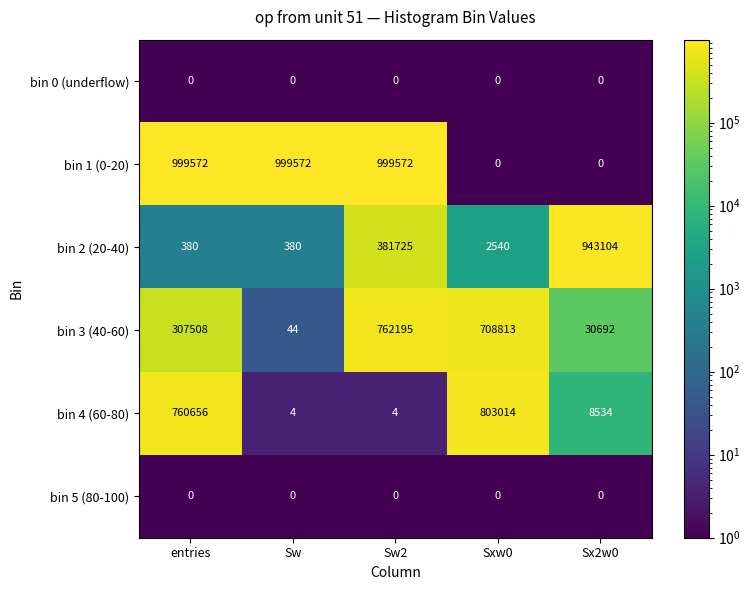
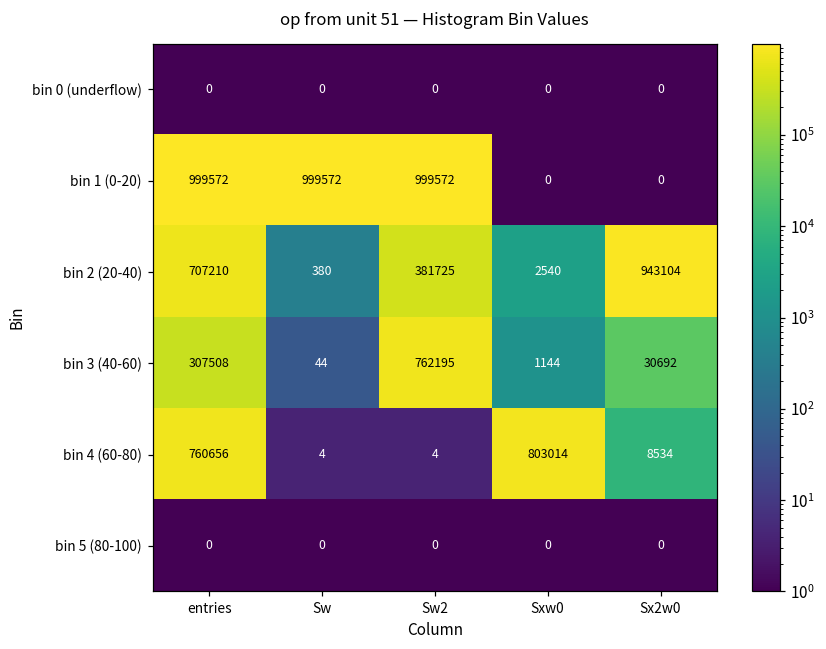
bin 2 (20-40), entries: 380 -> 707210
bin 3 (40-60), Sxw0: 708813 -> 1144
